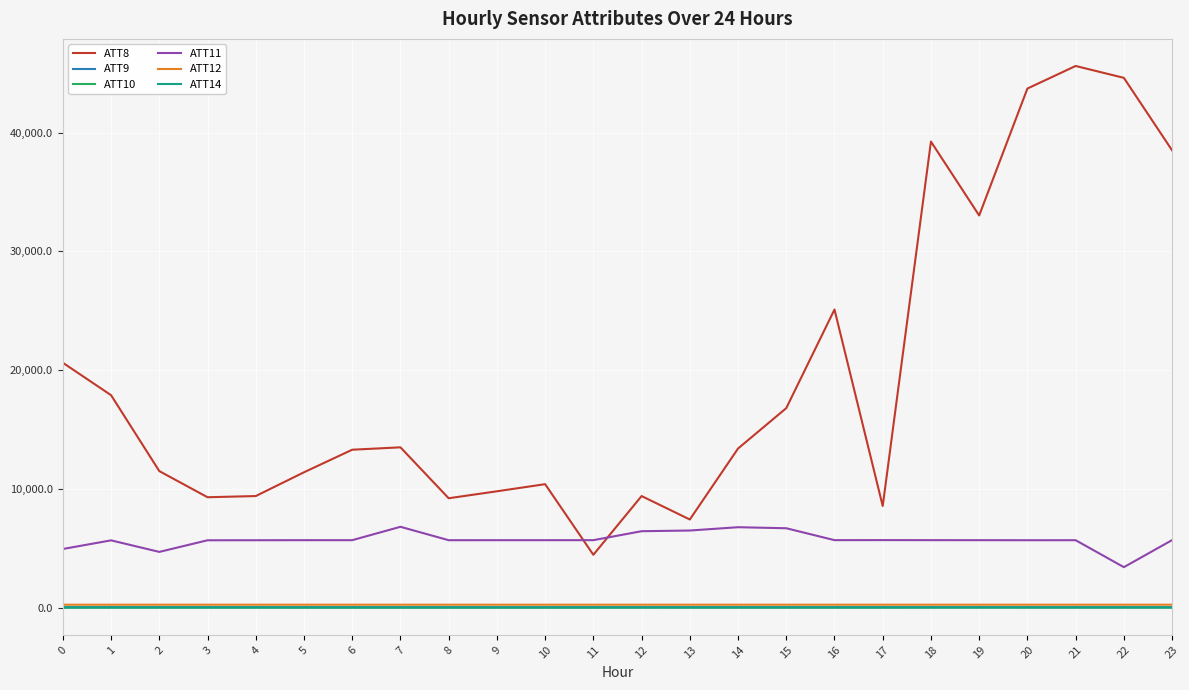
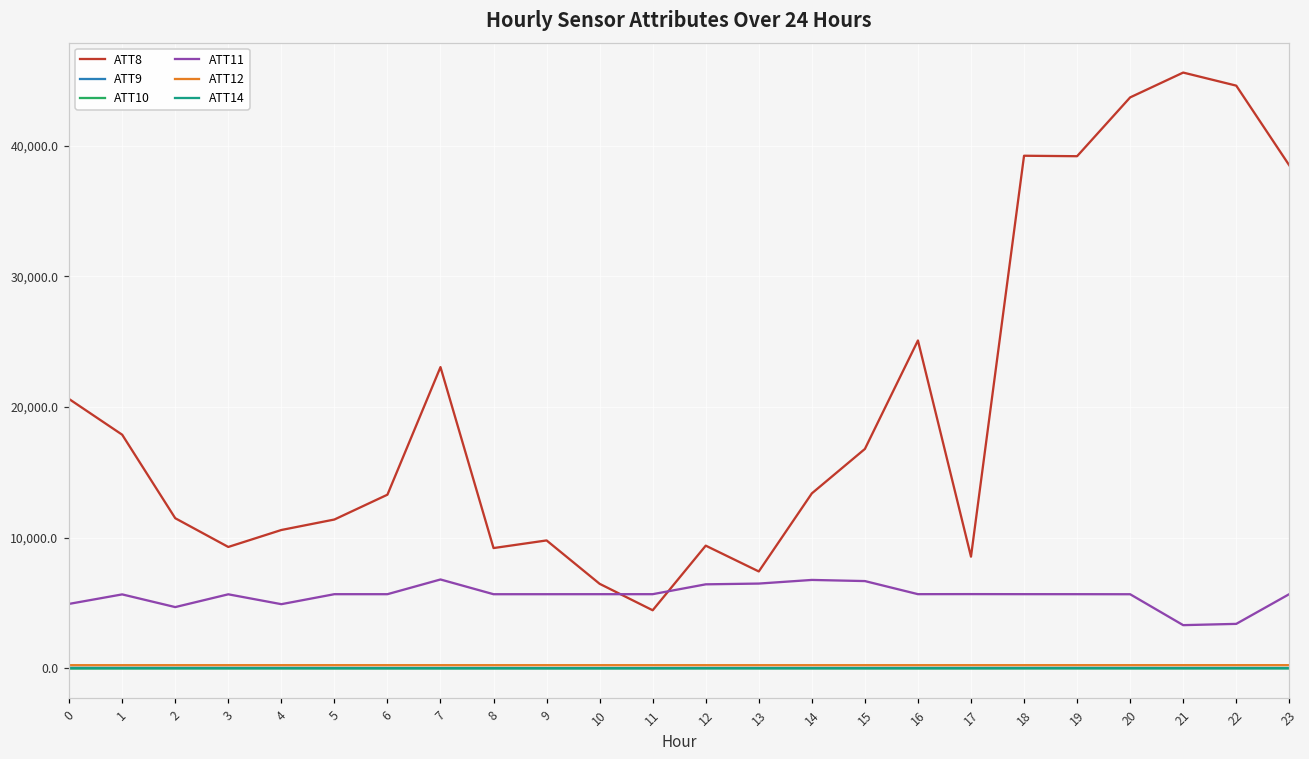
ATT8, 4: 9,400 -> 10,600
ATT11, 4: 5,700 -> 4,900
ATT8, 7: 13,500 -> 23,100
ATT8, 10: 10,400 -> 6,500
ATT8, 19: 33,000 -> 39,200
ATT11, 21: 5,700 -> 3,300
